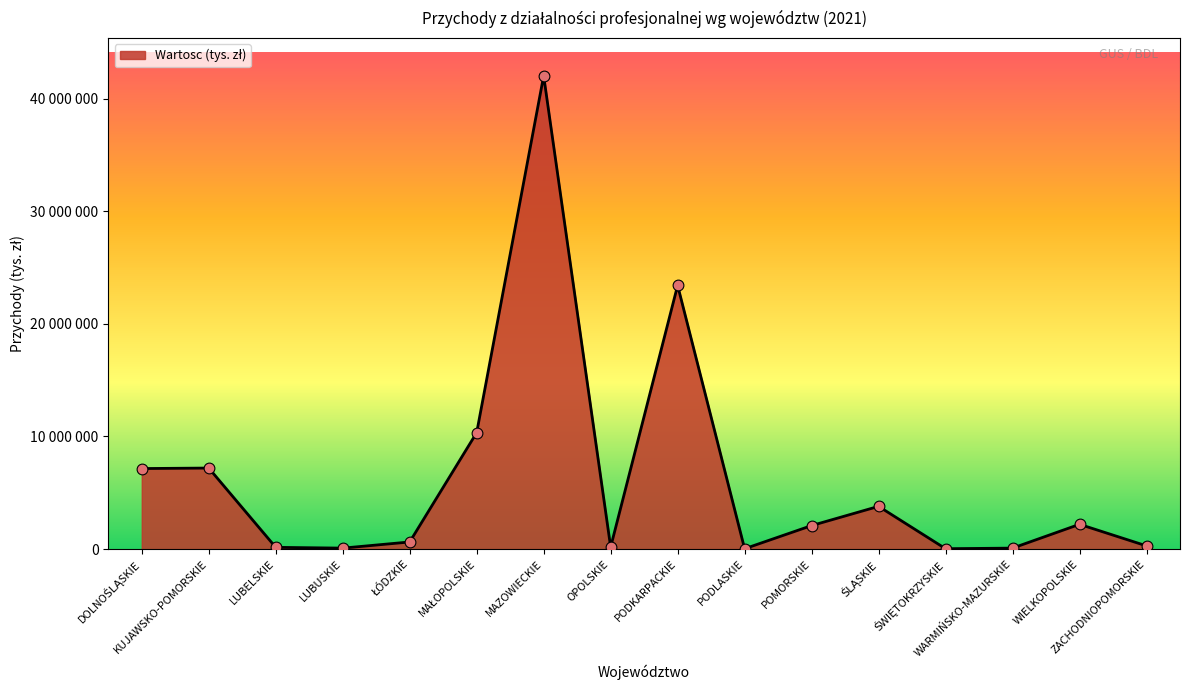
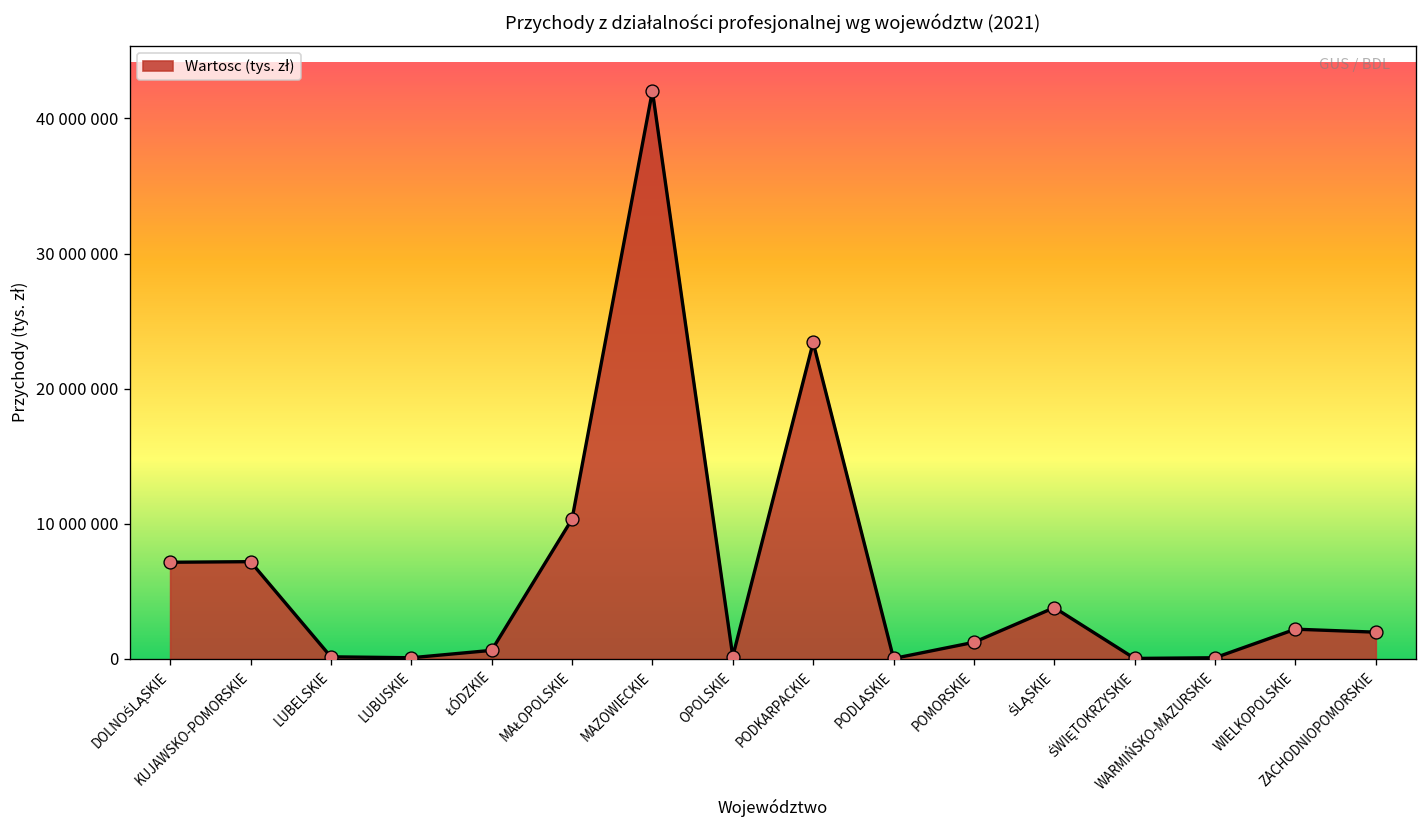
POMORSKIE: 2100000 -> 1200000
ZACHODNIOPOMORSKIE: 300000 -> 2000000
